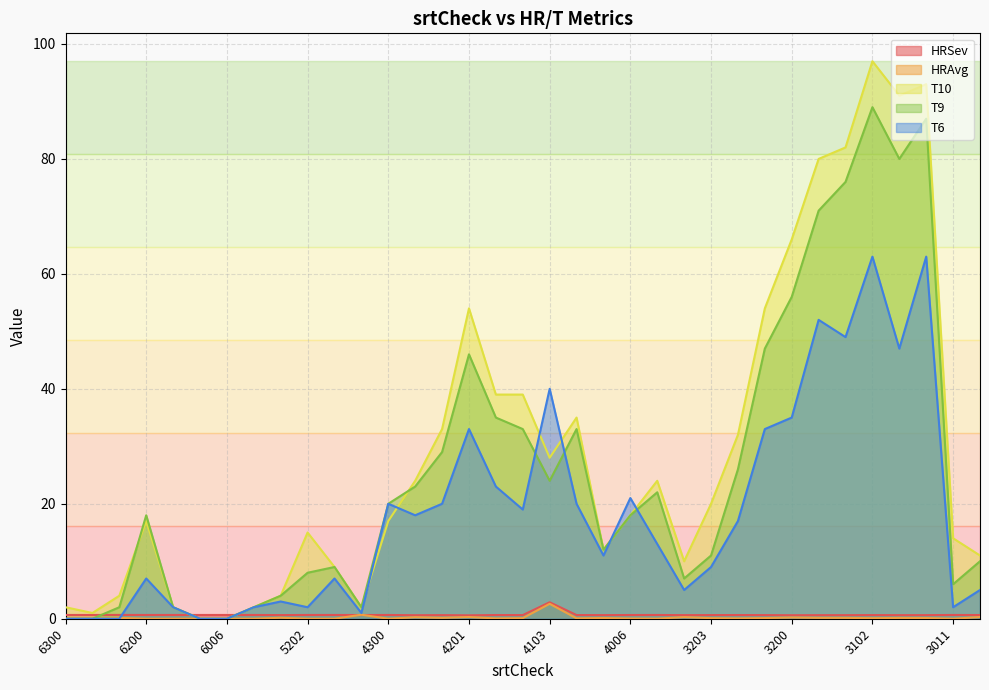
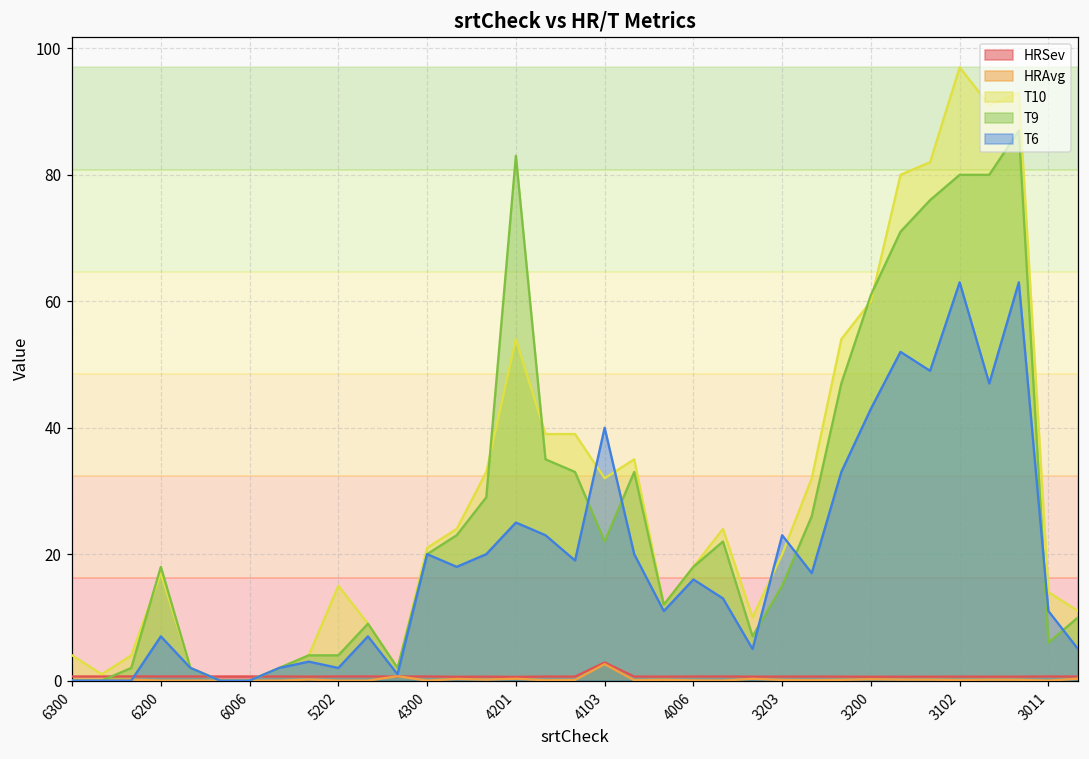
T10, 6300: 2 -> 4
T9, 5202: 8 -> 4
T10, 4300: 17 -> 21
T9, 4201: 46 -> 83
T6, 4201: 33 -> 25
T10, 4103: 28 -> 32
T9, 4103: 24 -> 22
T6, 4006: 21 -> 16
T9, 3203: 11 -> 15
T6, 3203: 9 -> 23
T10, 3200: 66 -> 60
T9, 3200: 56 -> 61
T6, 3200: 35 -> 43
T9, 3102: 89 -> 80
T6, 3011: 2 -> 11
